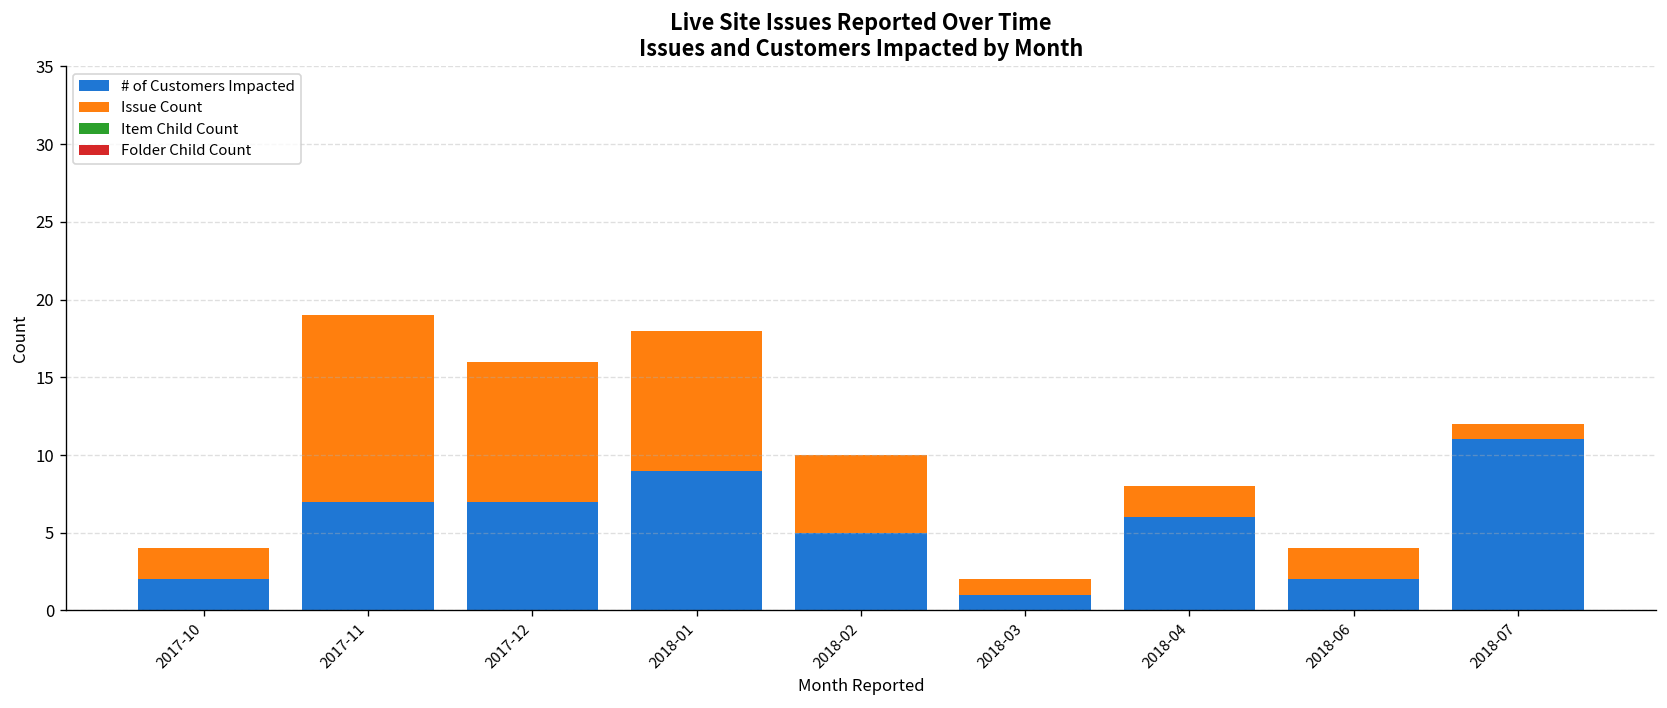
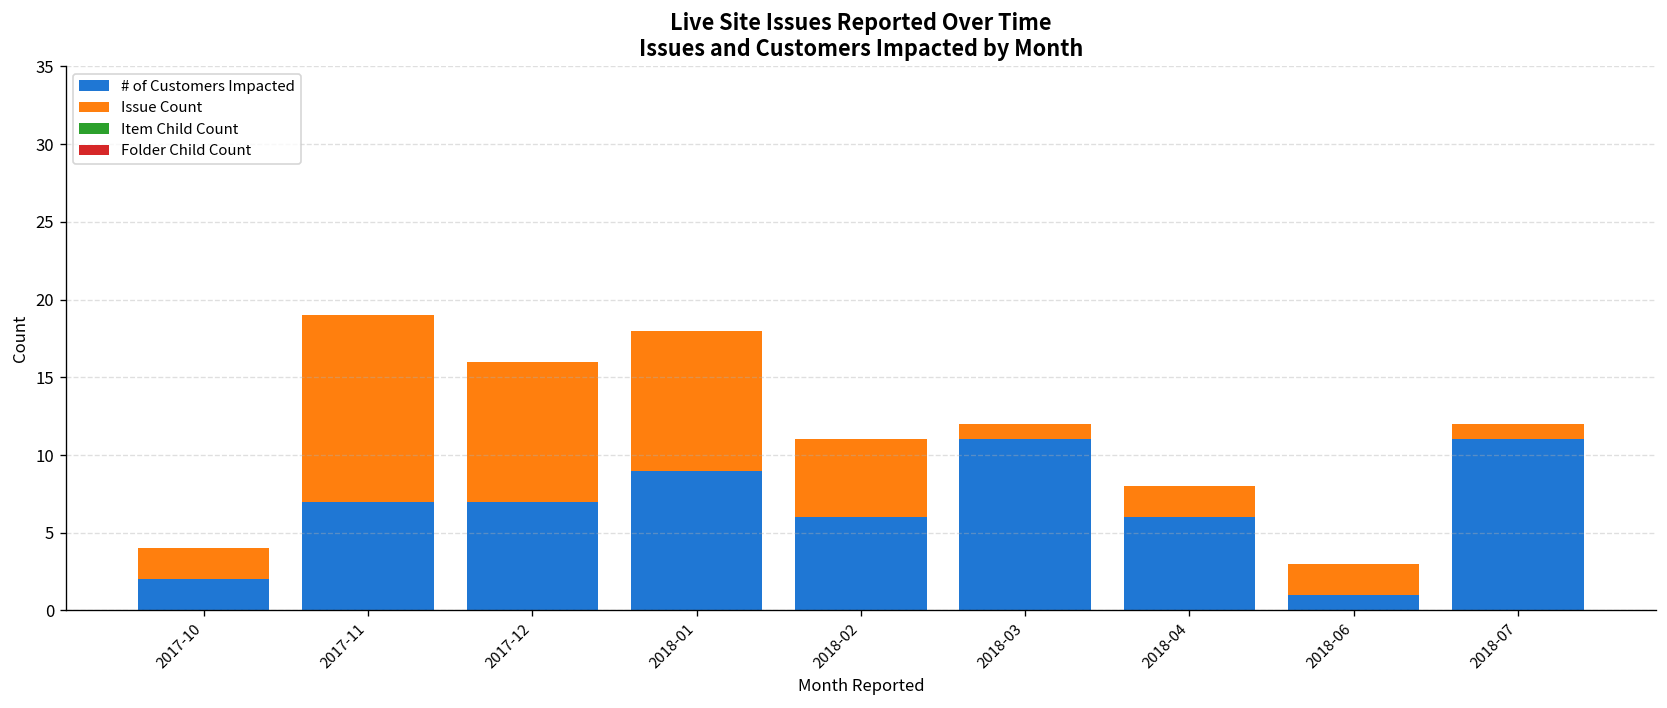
# of Customers Impacted, 2018-02: 5 -> 6
# of Customers Impacted, 2018-03: 1 -> 11
# of Customers Impacted, 2018-06: 2 -> 1
